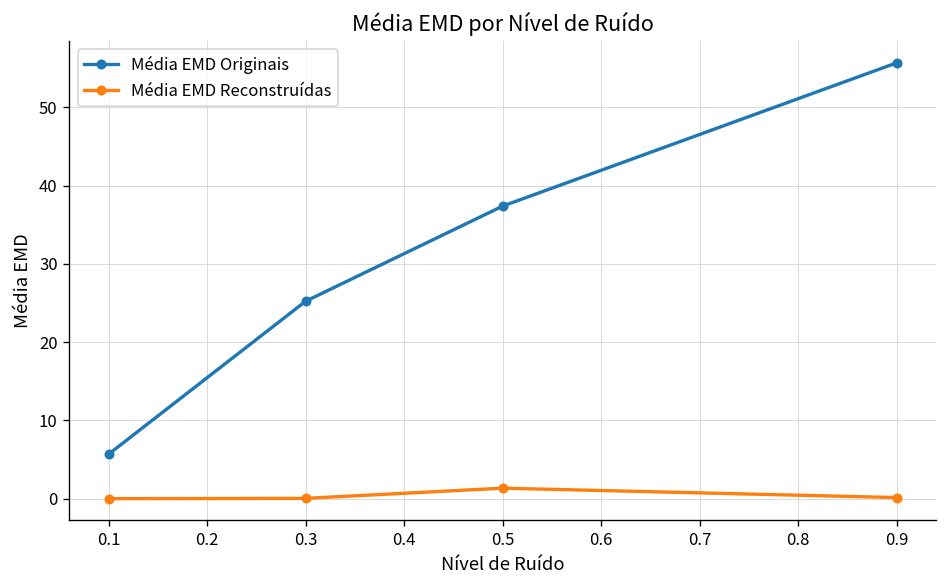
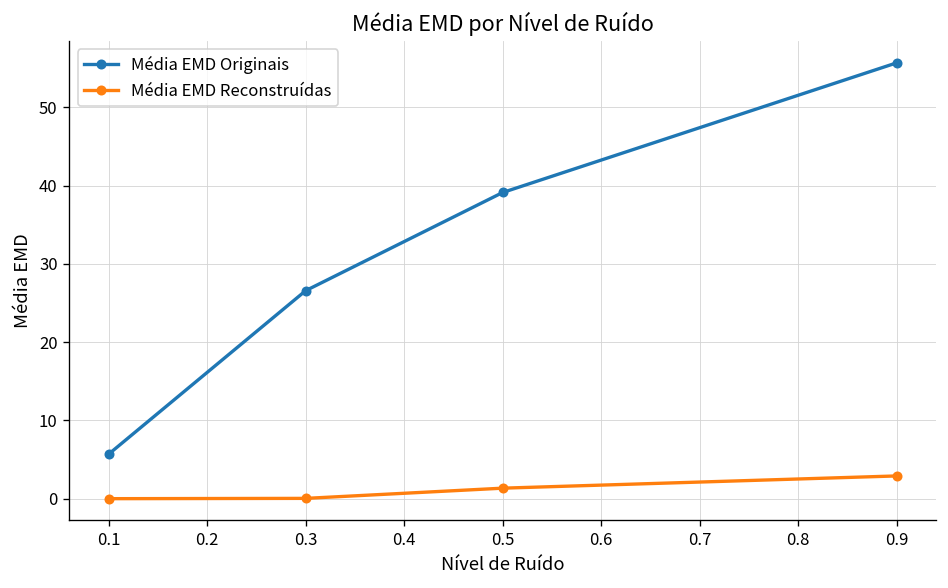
Média EMD Originais, 0.3: 25 -> 27
Média EMD Originais, 0.5: 37 -> 39
Média EMD Reconstruídas, 0.9: 0 -> 3
